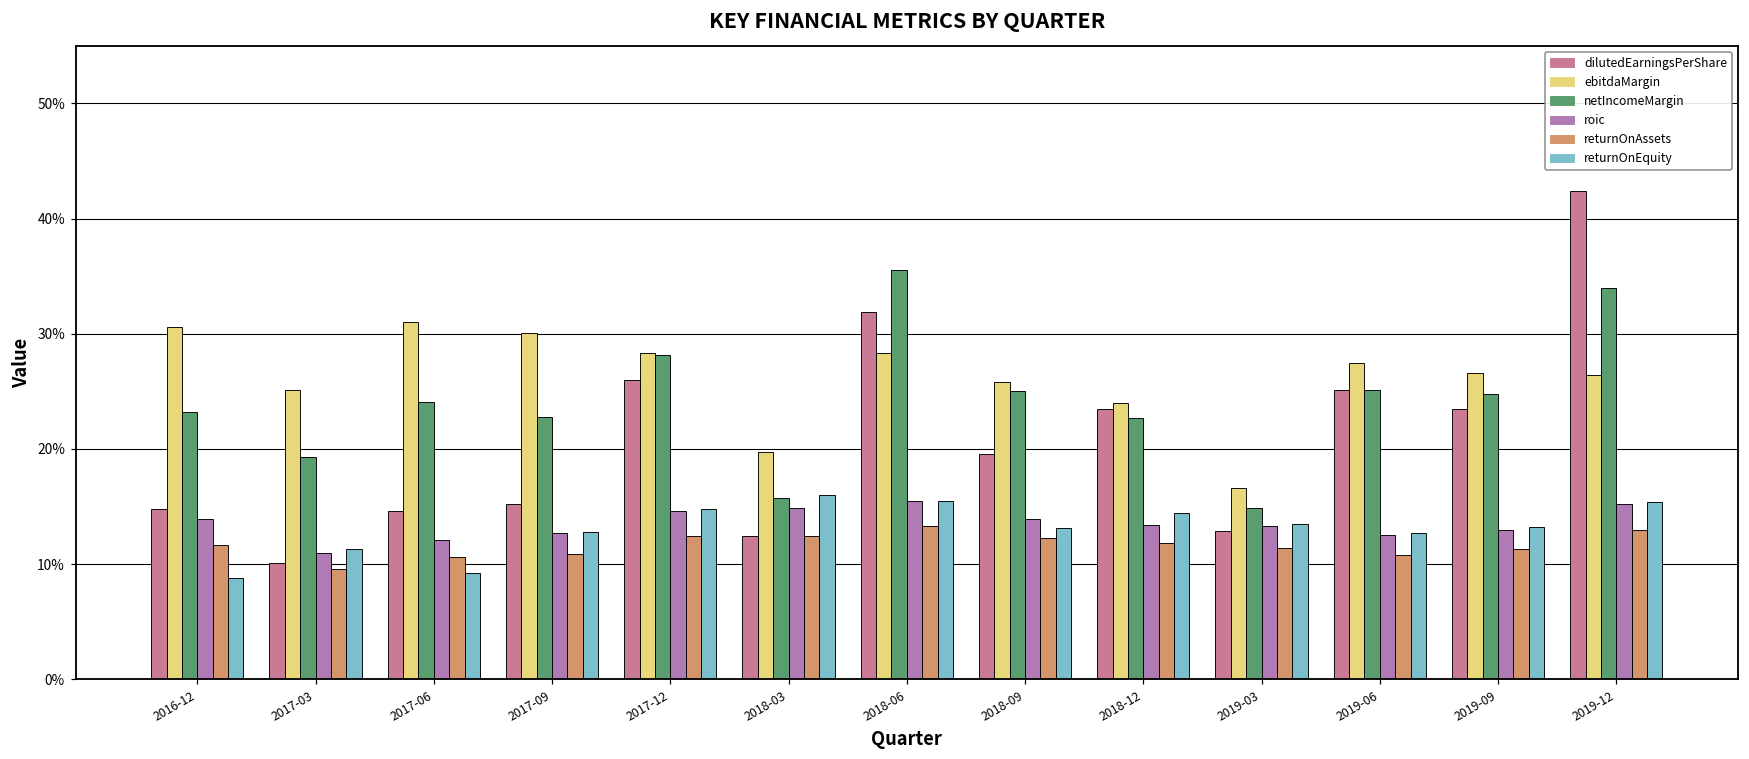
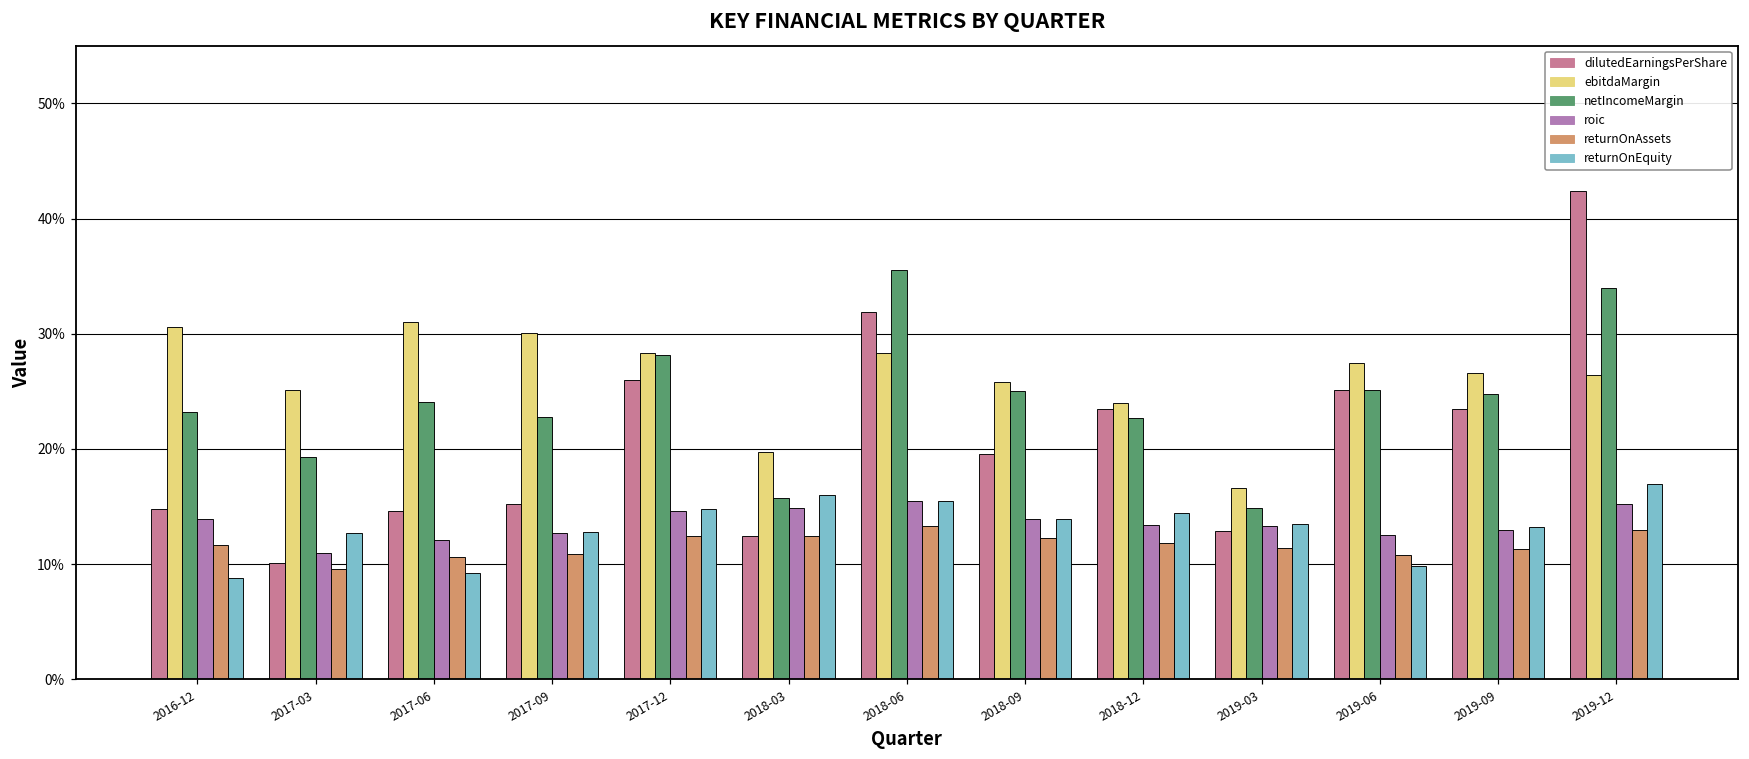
returnOnEquity, 2017-03: 11.3% -> 12.7%
returnOnEquity, 2018-09: 13.1% -> 13.9%
returnOnEquity, 2019-06: 12.7% -> 9.8%
returnOnEquity, 2019-12: 15.4% -> 17.0%
